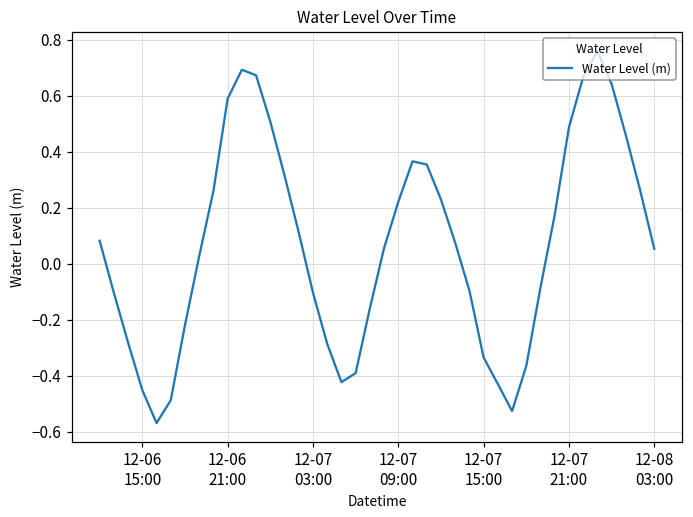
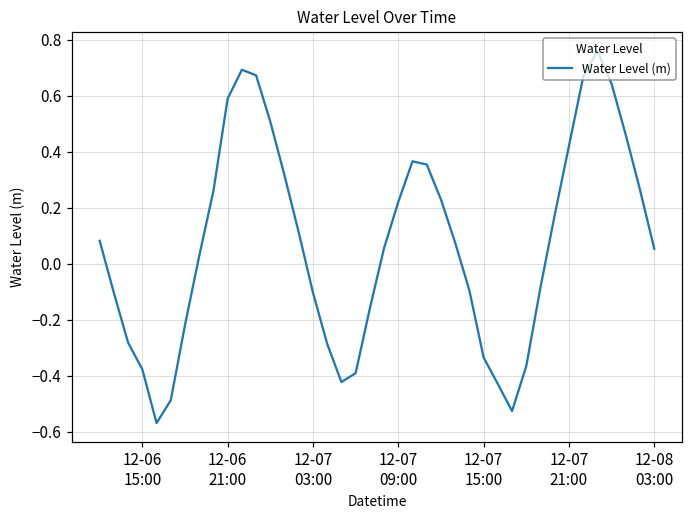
12-06 15:00: -0.45 -> -0.38
12-07 21:00: 0.49 -> 0.42
